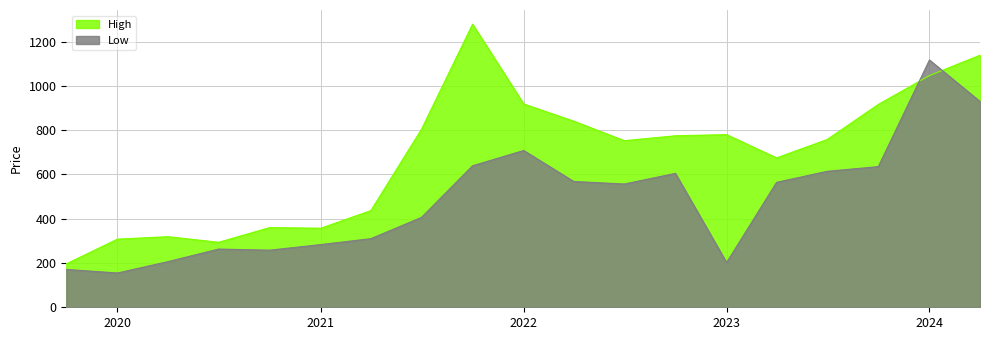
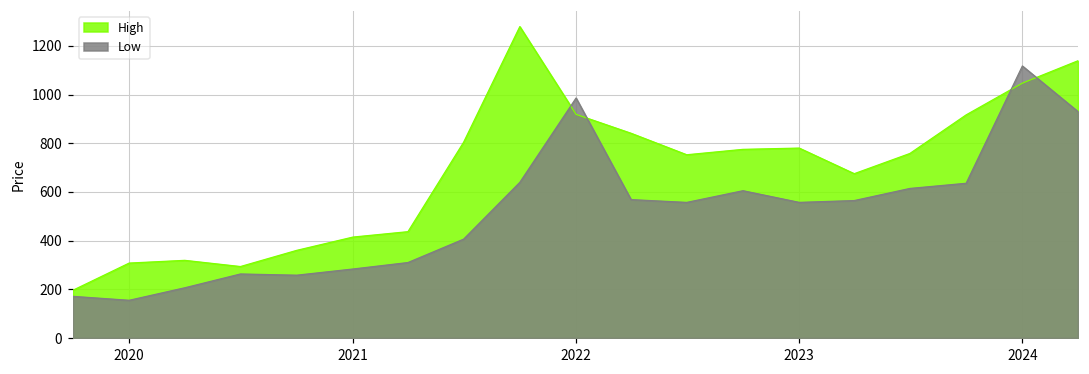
High, 2021: 360 -> 410
Low, 2022: 710 -> 990
Low, 2023: 200 -> 560
